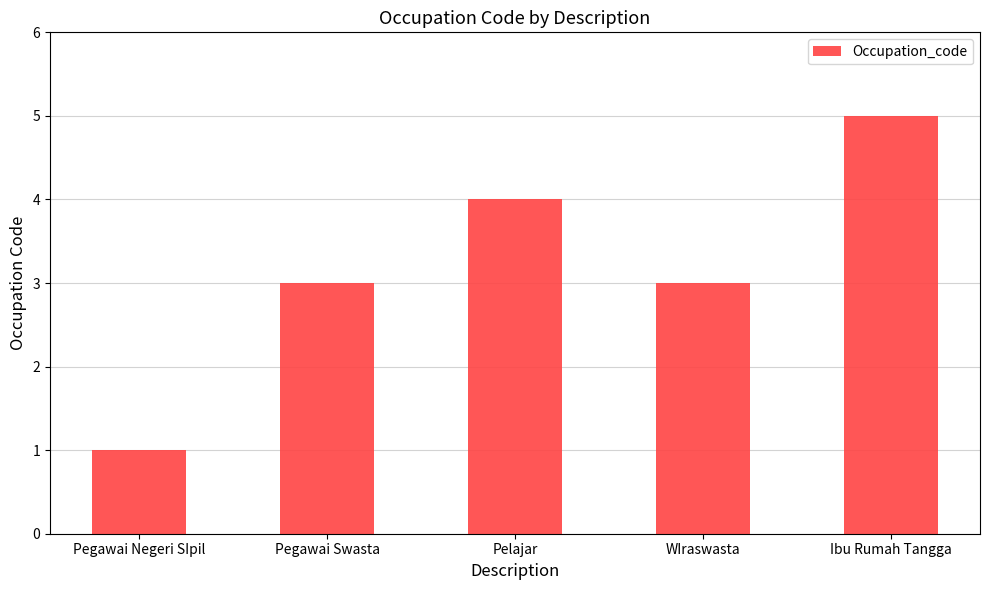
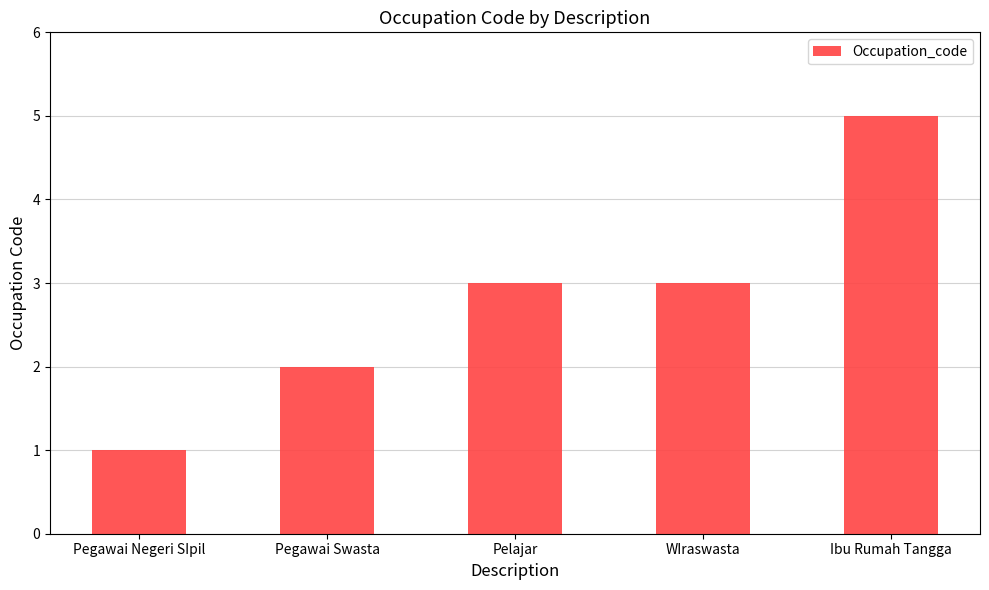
Pegawai Swasta: 3 -> 2
Pelajar: 4 -> 3
